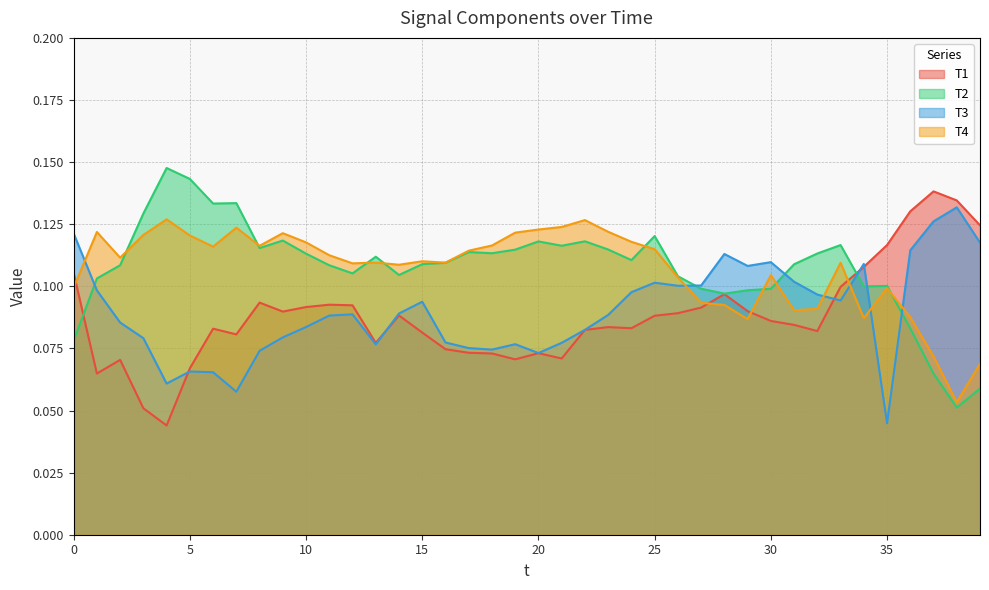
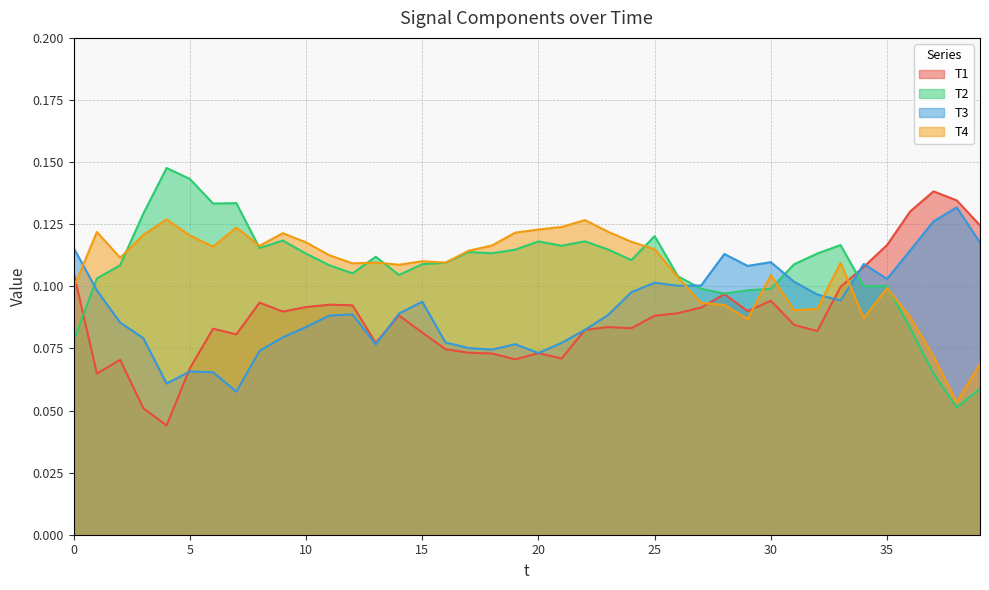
T3, 0: 0.121 -> 0.115
T1, 30: 0.086 -> 0.094
T3, 35: 0.045 -> 0.103
